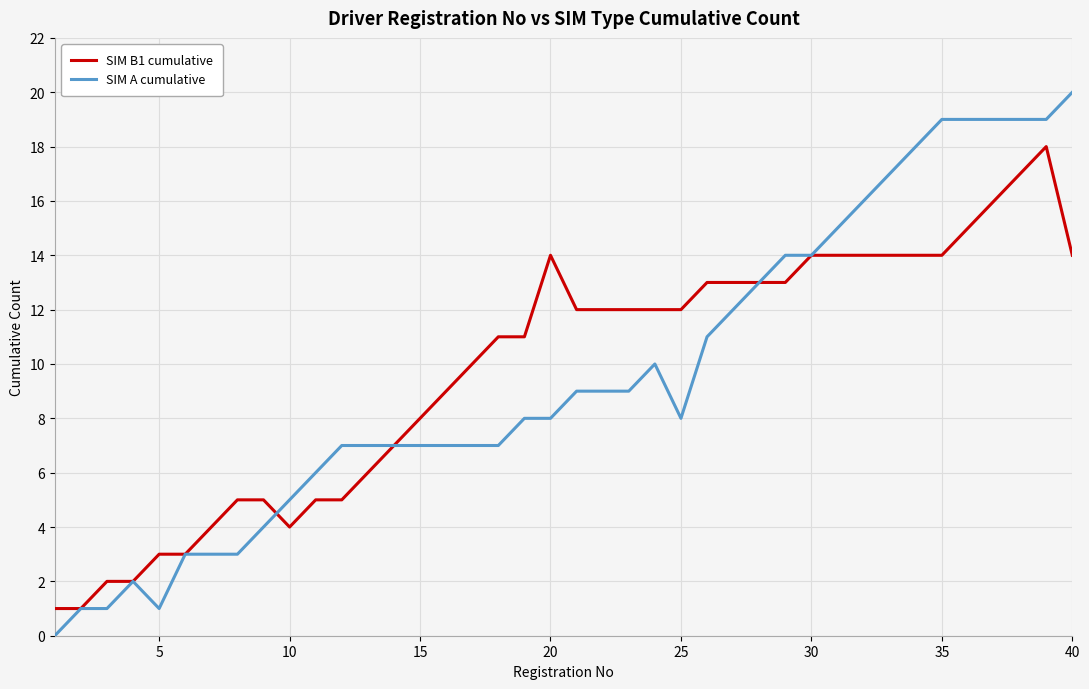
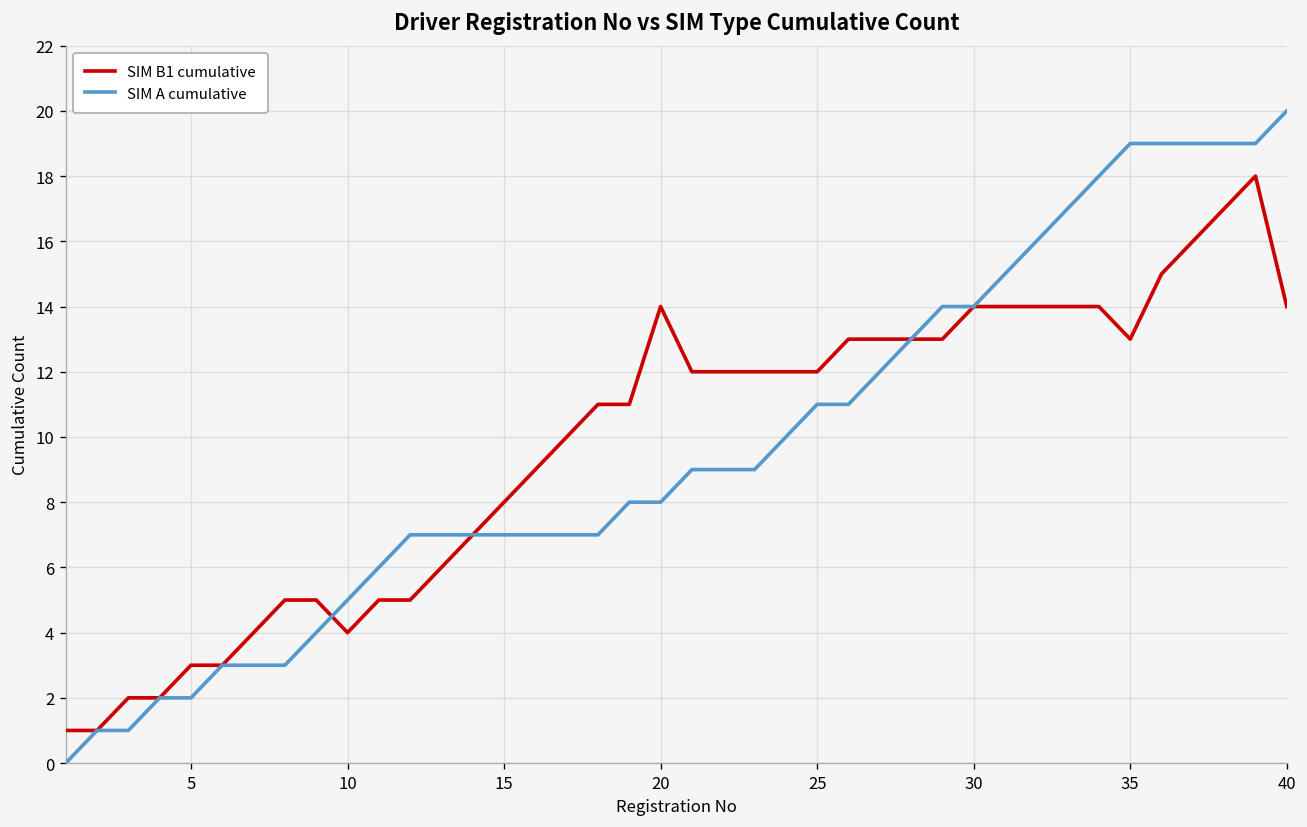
SIM A cumulative, 5: 1 -> 2
SIM A cumulative, 25: 8 -> 11
SIM B1 cumulative, 35: 14 -> 13
